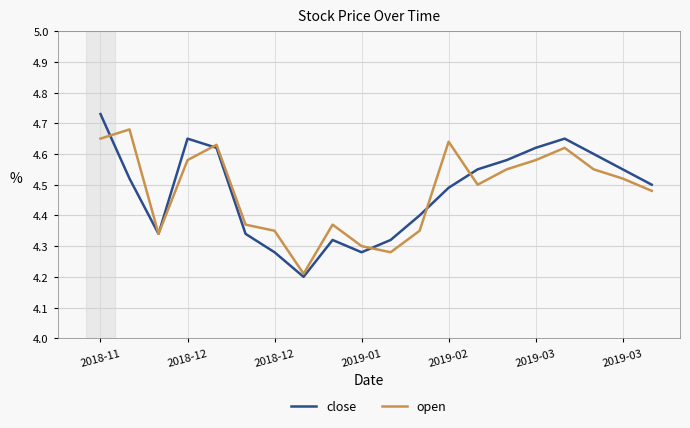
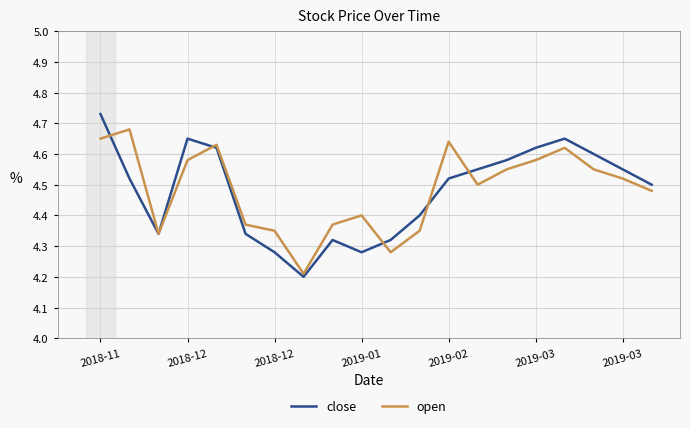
open, 2019-01: 4.3 -> 4.4
close, 2019-02: 4.49 -> 4.52
